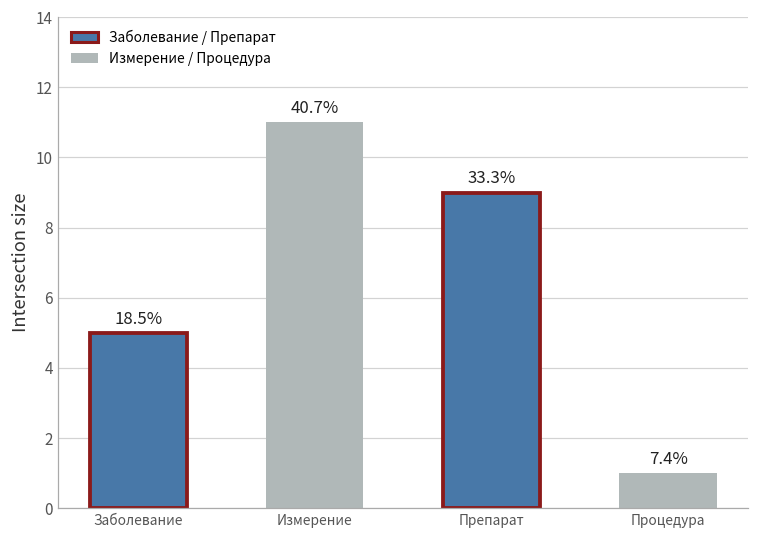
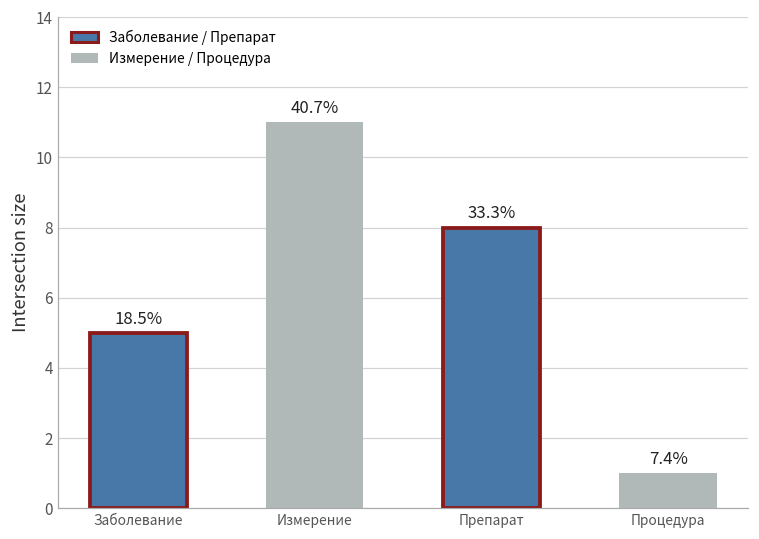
Препарат: 9 -> 8
